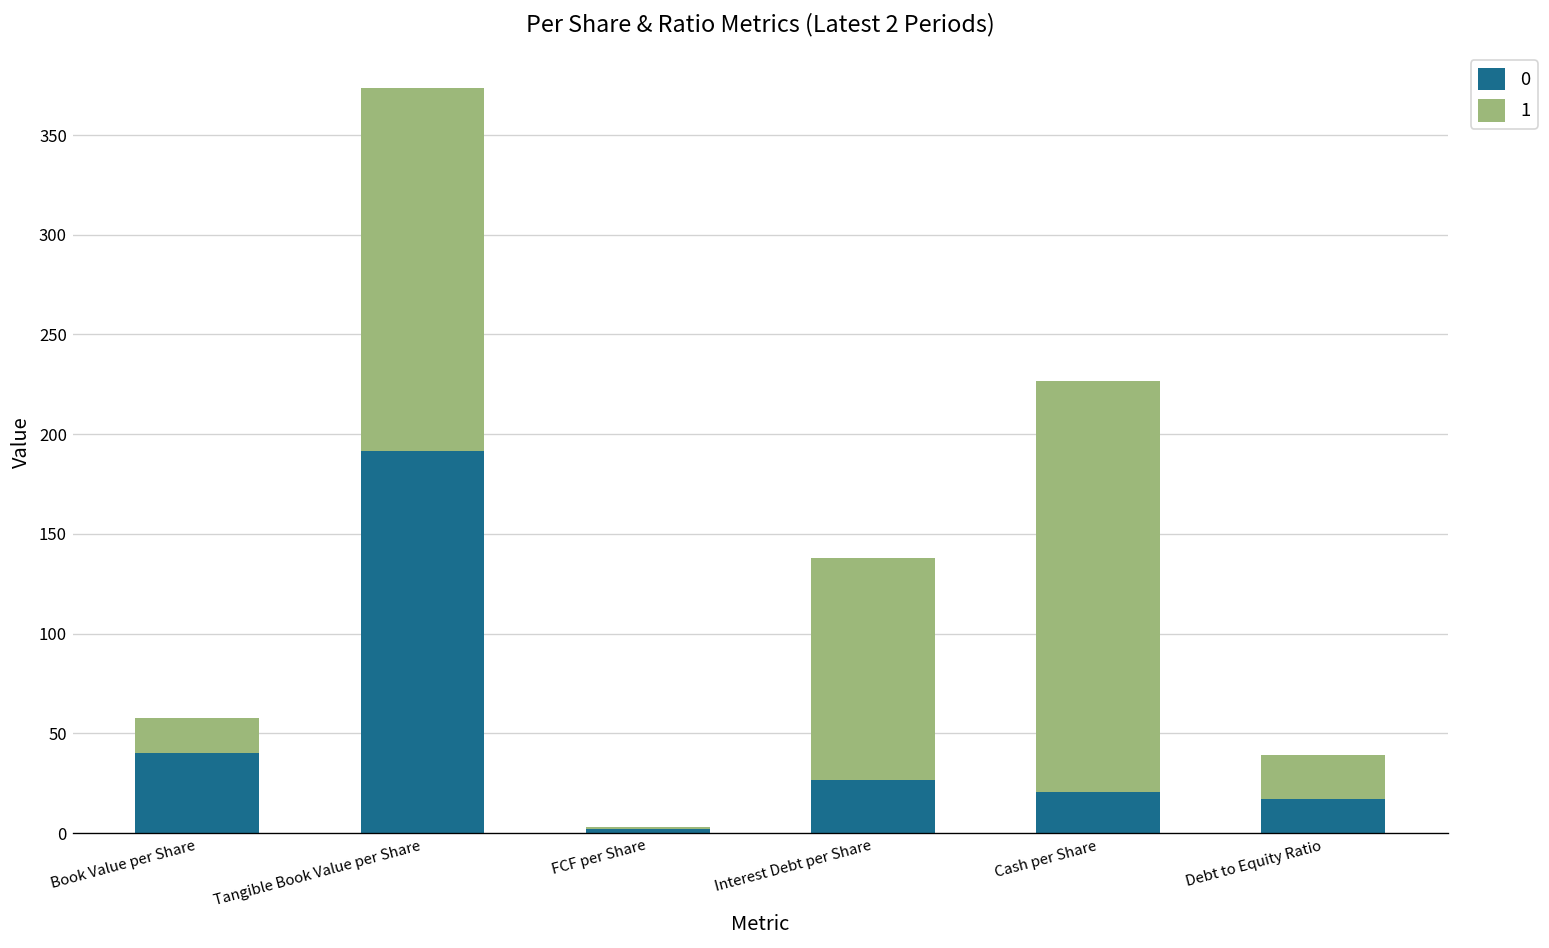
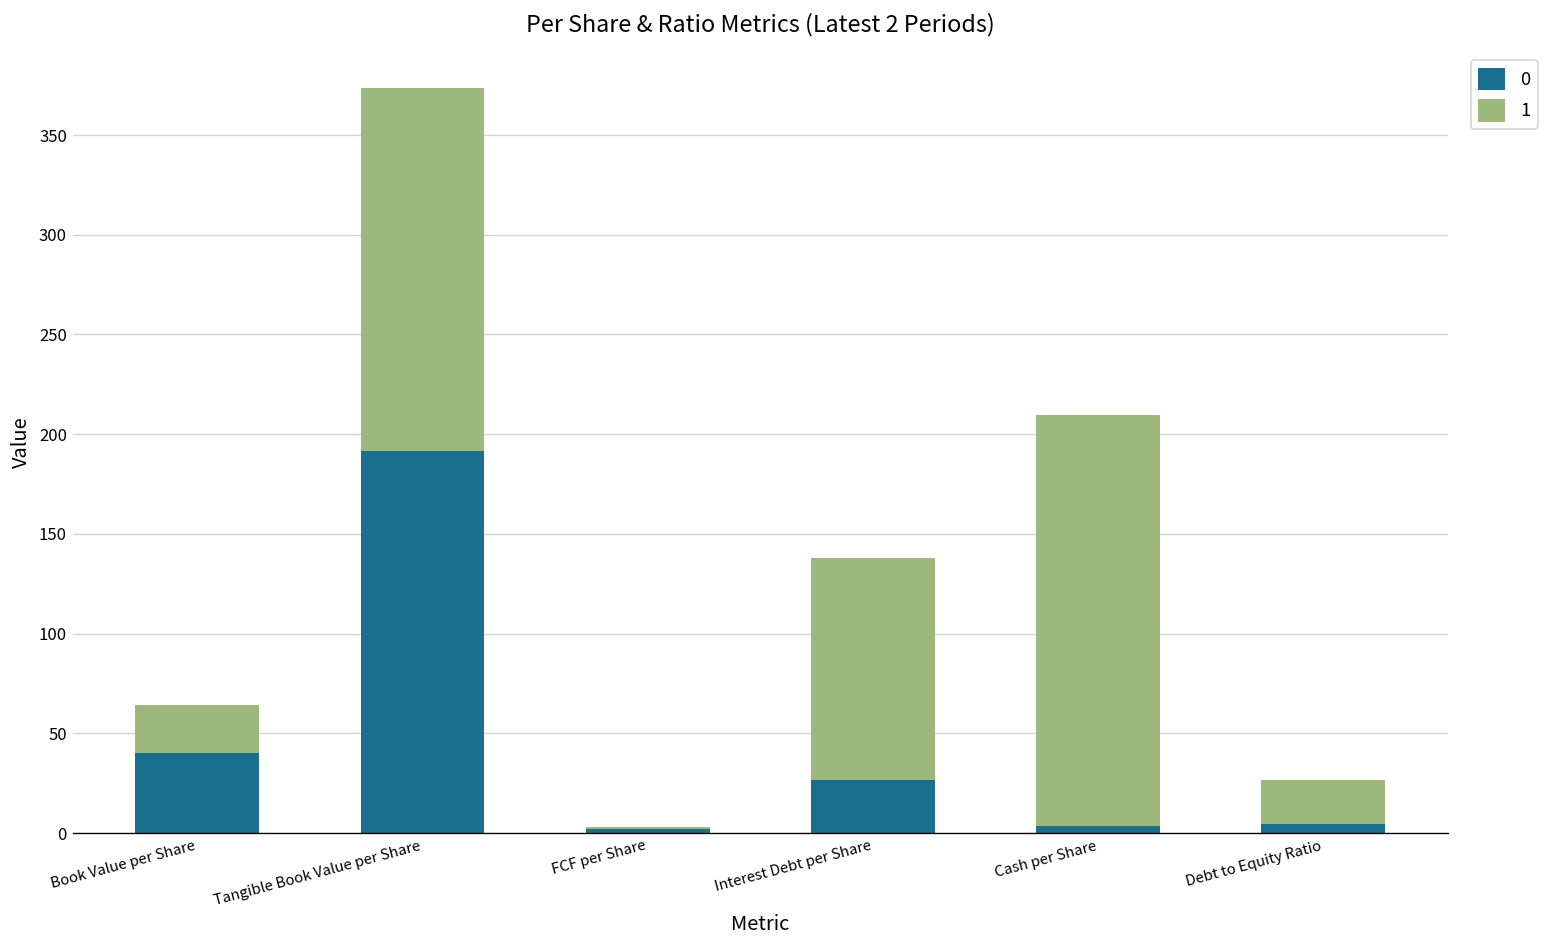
1, Book Value per Share: 18 -> 24
0, Cash per Share: 20 -> 3
0, Debt to Equity Ratio: 17 -> 4
